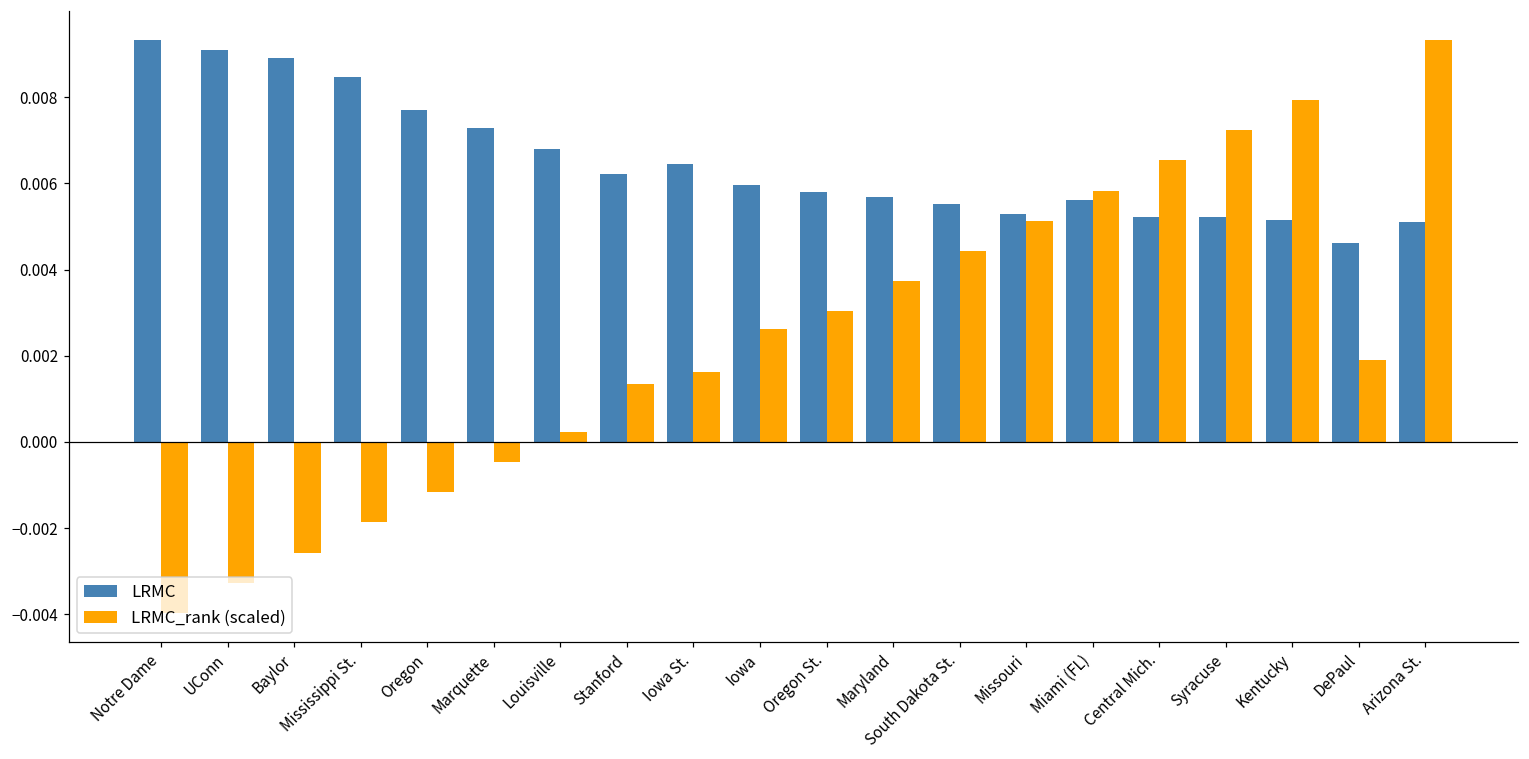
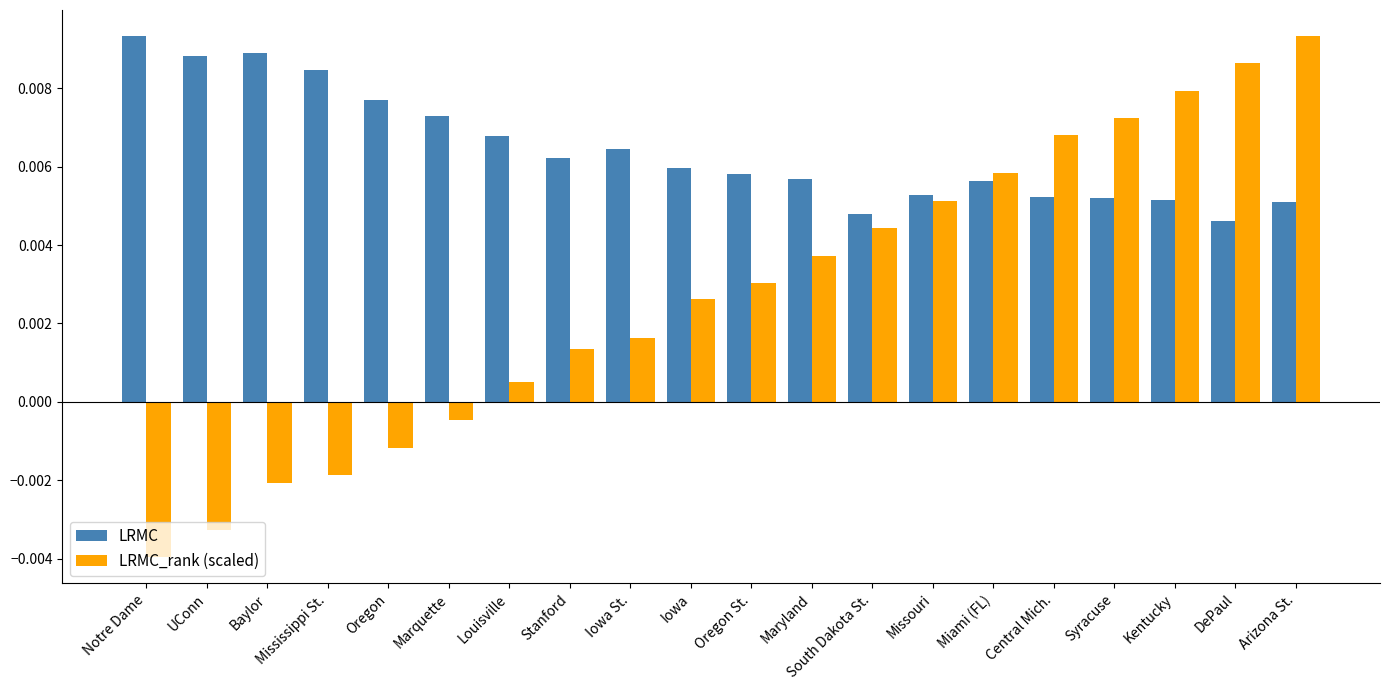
LRMC, UConn: 0.0091 -> 0.0088
LRMC_rank (scaled), Baylor: -0.0026 -> -0.0021
LRMC_rank (scaled), Louisville: 0.0002 -> 0.0005
LRMC, South Dakota St.: 0.0055 -> 0.0048
LRMC_rank (scaled), Central Mich.: 0.0065 -> 0.0068
LRMC_rank (scaled), DePaul: 0.0019 -> 0.0086
